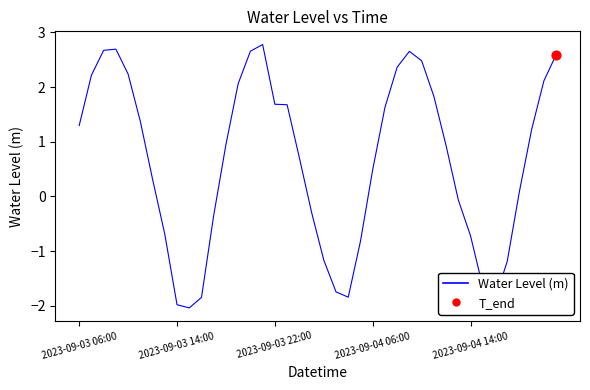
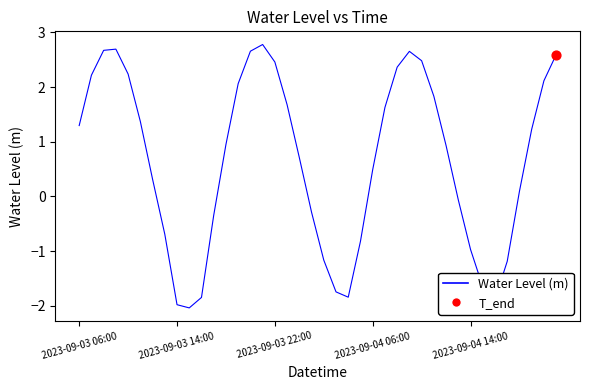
Water Level (m), 2023-09-03 22:00: 1.7 -> 2.5
Water Level (m), 2023-09-04 14:00: -0.7 -> -1.0
